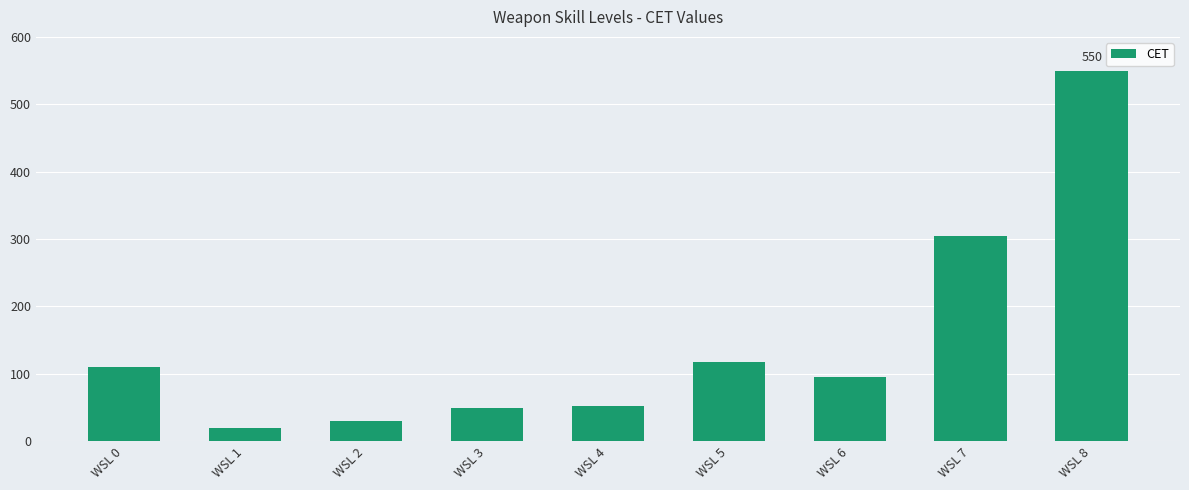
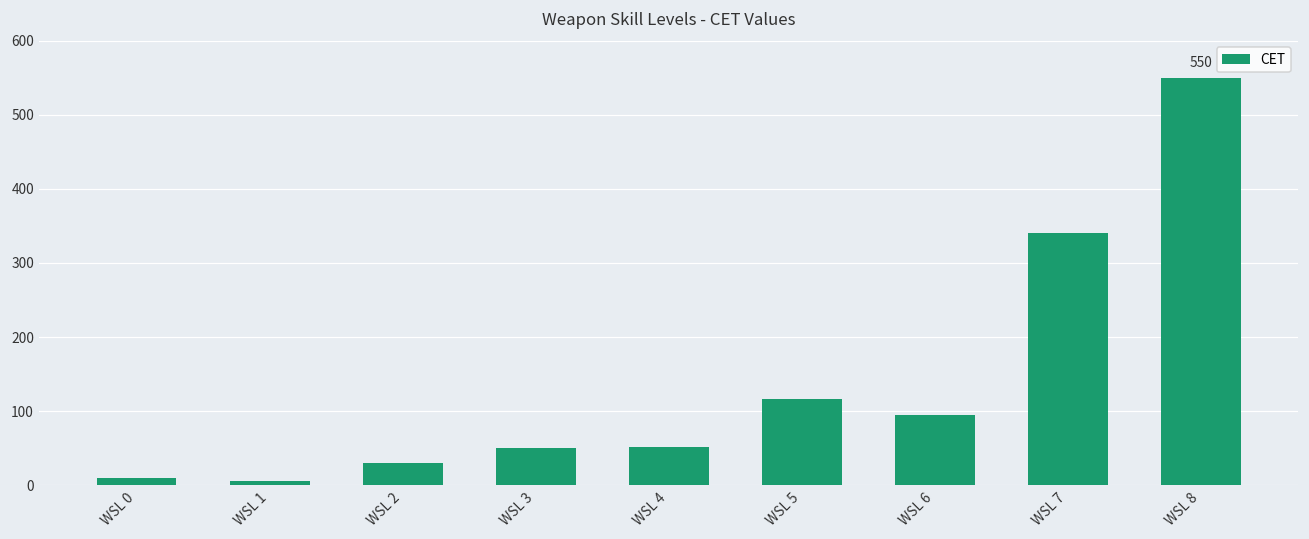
WSL 0: 110 -> 10
WSL 1: 20 -> 10
WSL 7: 310 -> 340
